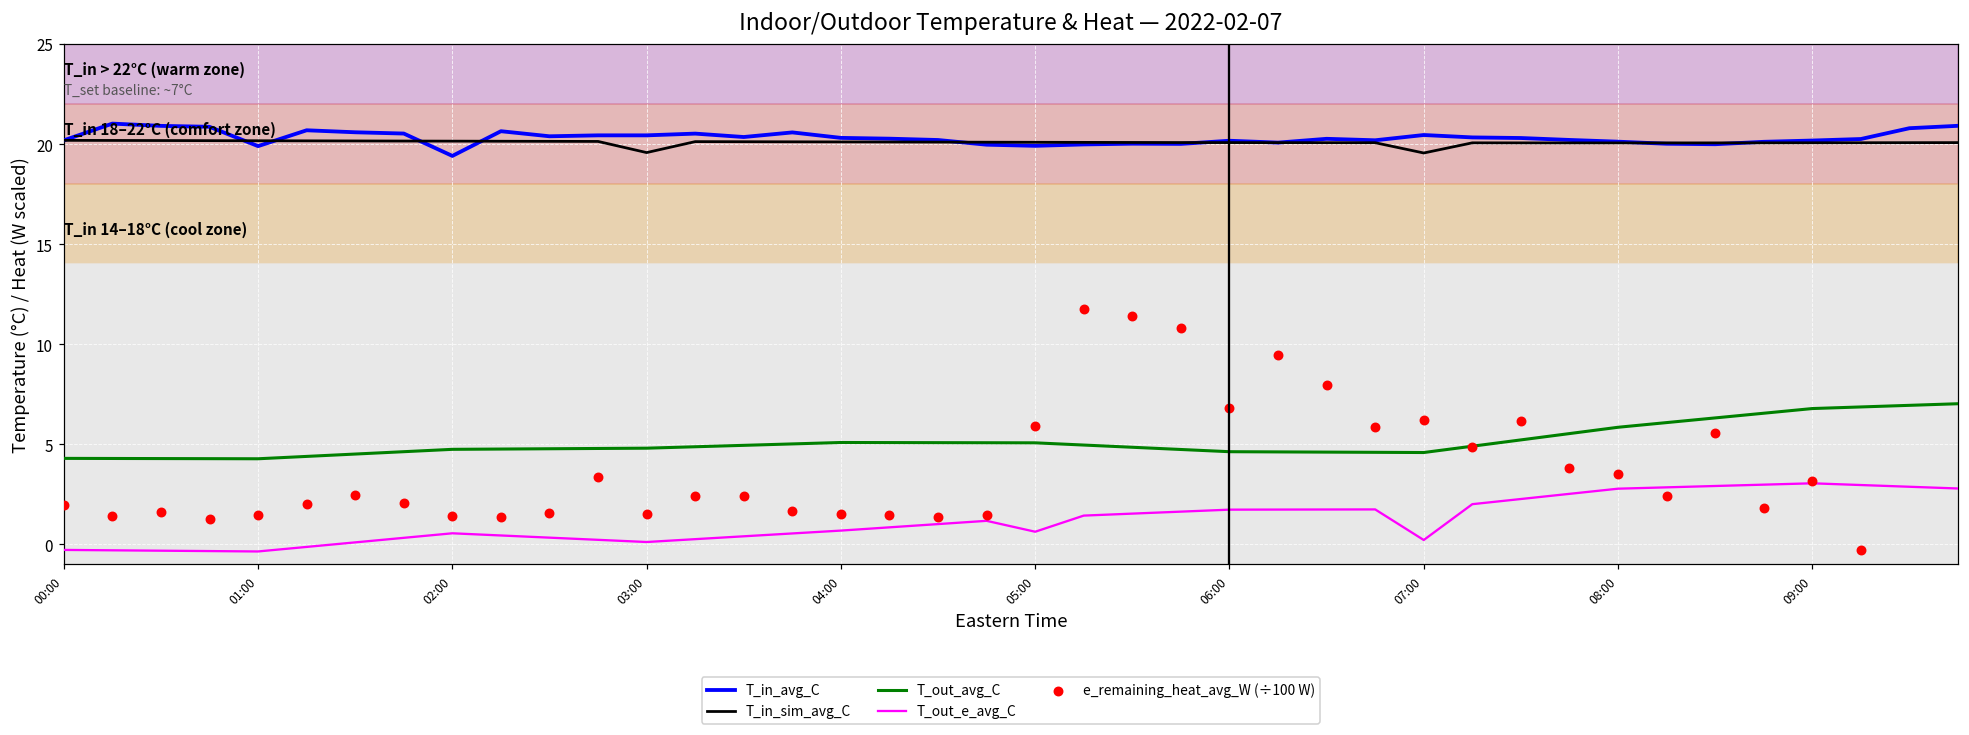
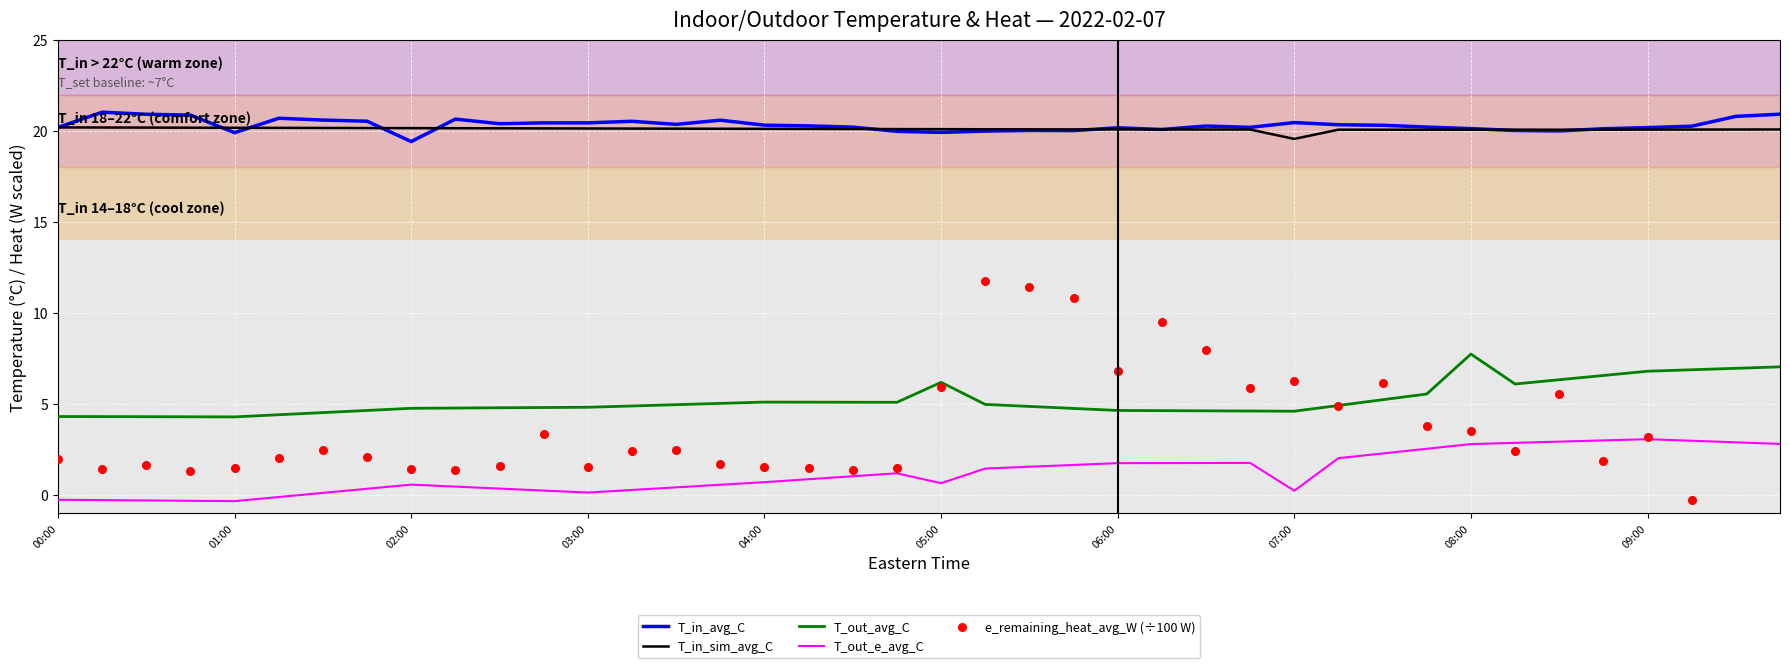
T_in_sim_avg_C, 03:00: 19.6 -> 20.1
T_out_avg_C, 05:00: 5.1 -> 6.2
T_out_avg_C, 08:00: 5.9 -> 7.7
